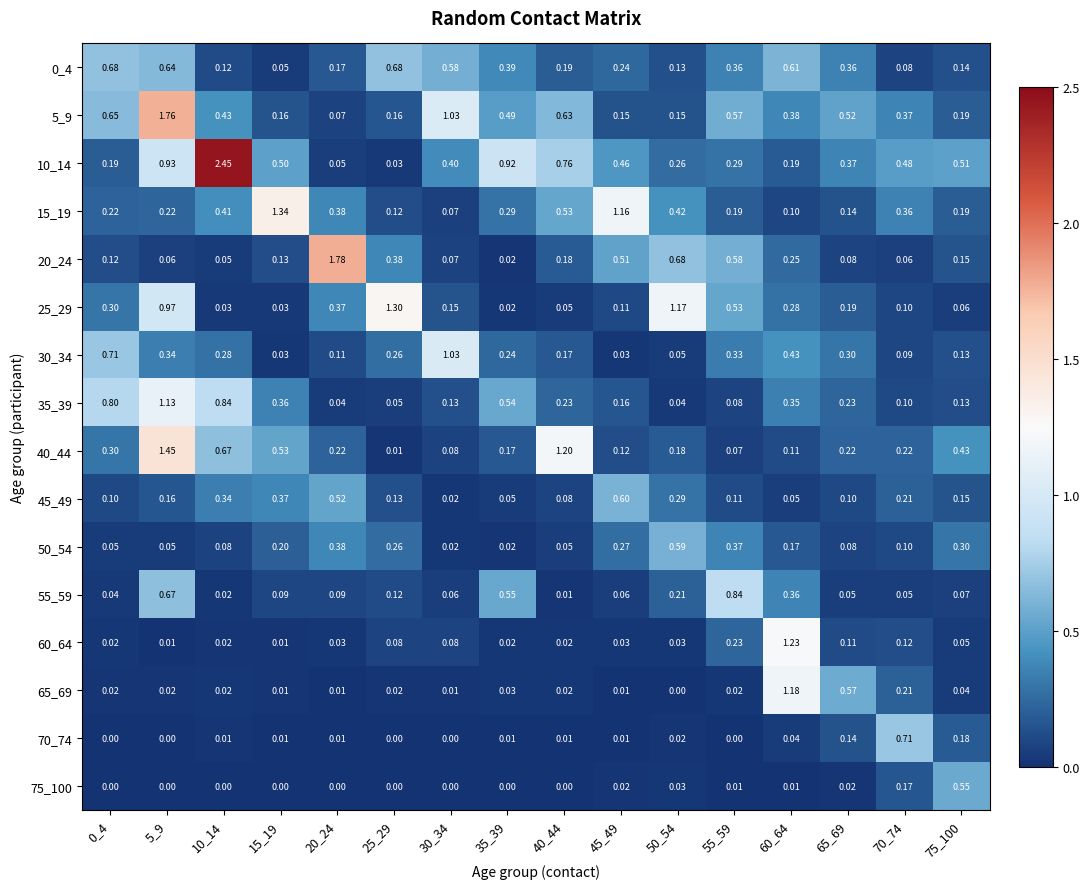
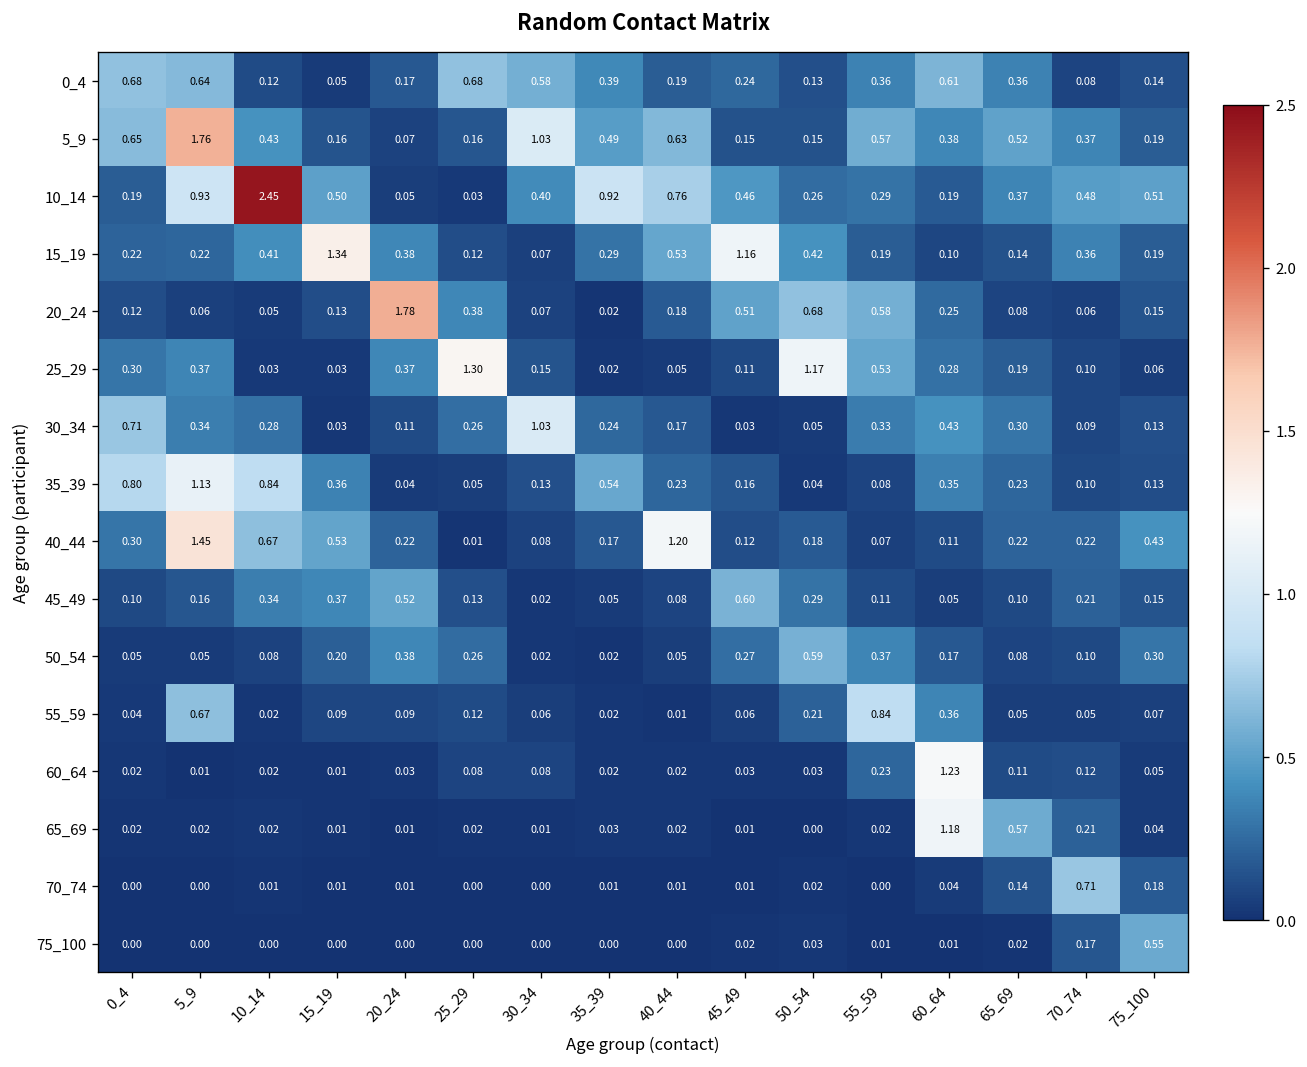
25_29, 5_9: 0.97 -> 0.37
55_59, 35_39: 0.55 -> 0.02
